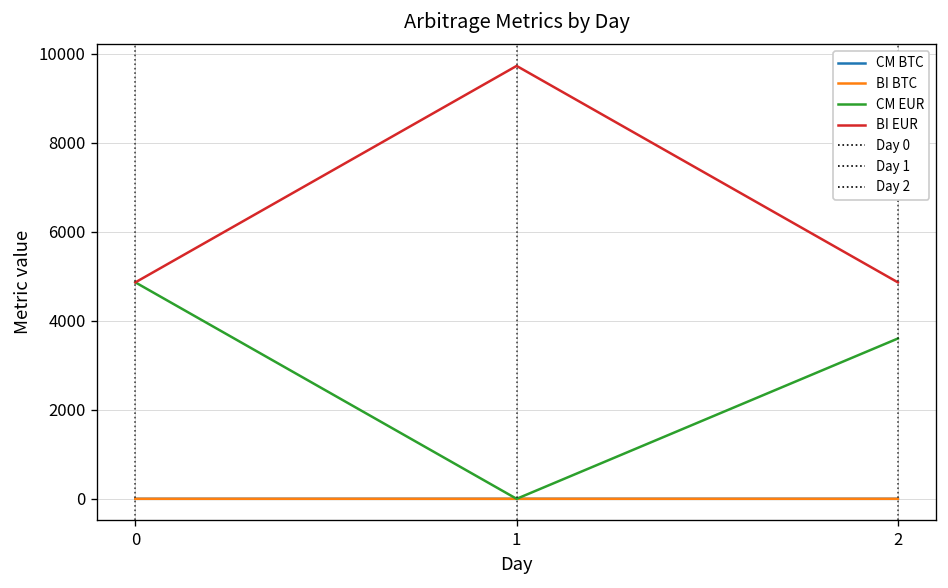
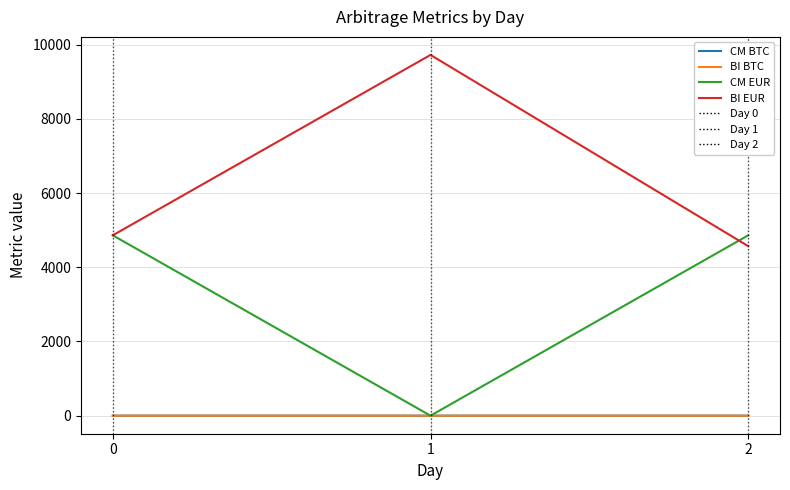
CM EUR, 2: 3600 -> 4900
BI EUR, 2: 4900 -> 4600
